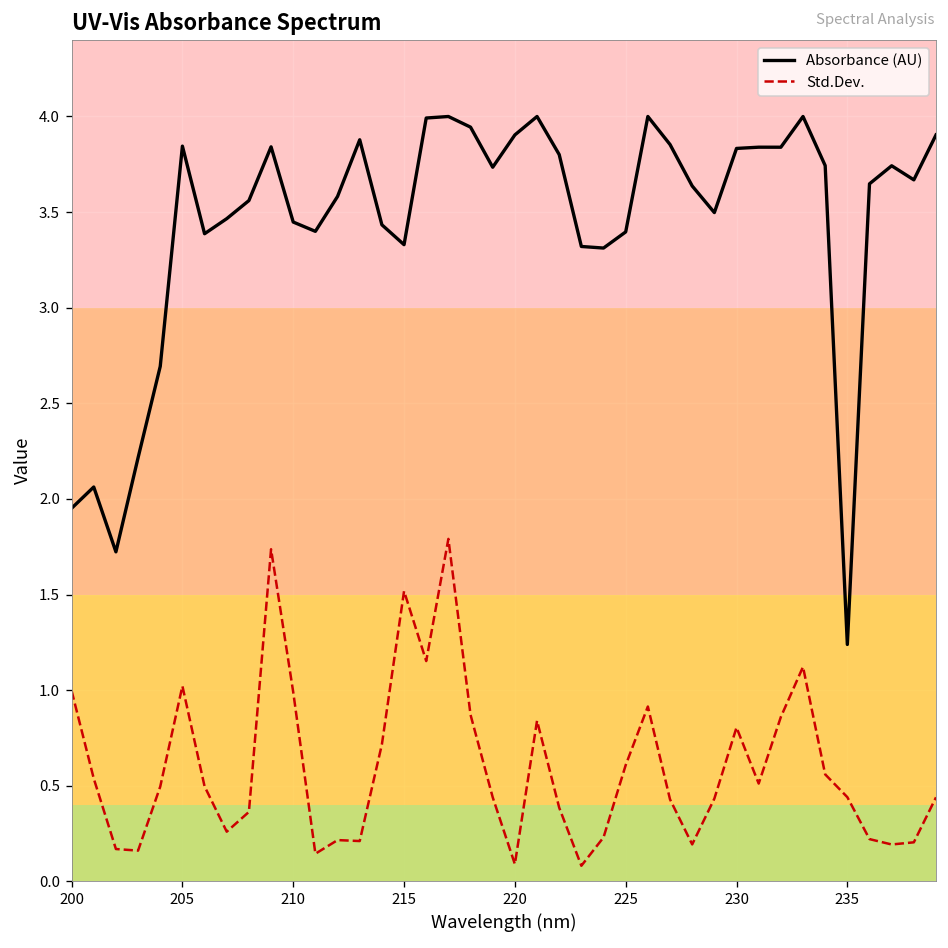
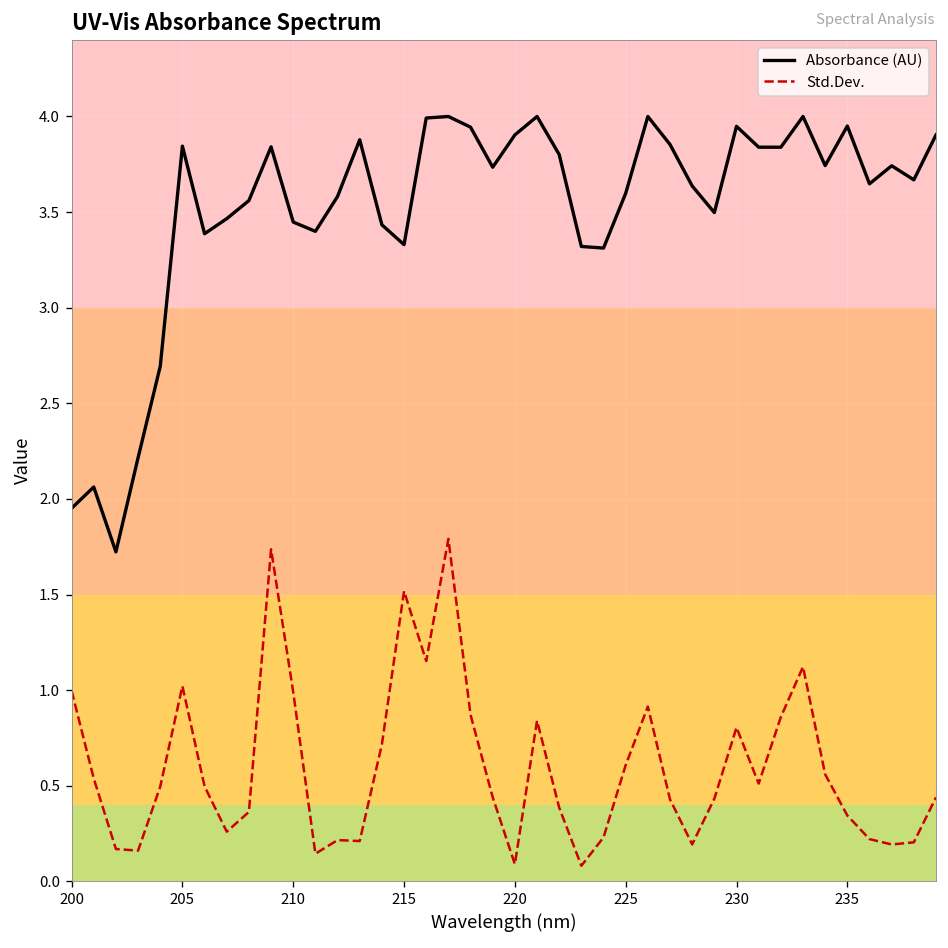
Absorbance (AU), 225: 3.40 -> 3.60
Absorbance (AU), 230: 3.83 -> 3.95
Absorbance (AU), 235: 1.24 -> 3.95
Std.Dev., 235: 0.44 -> 0.34
